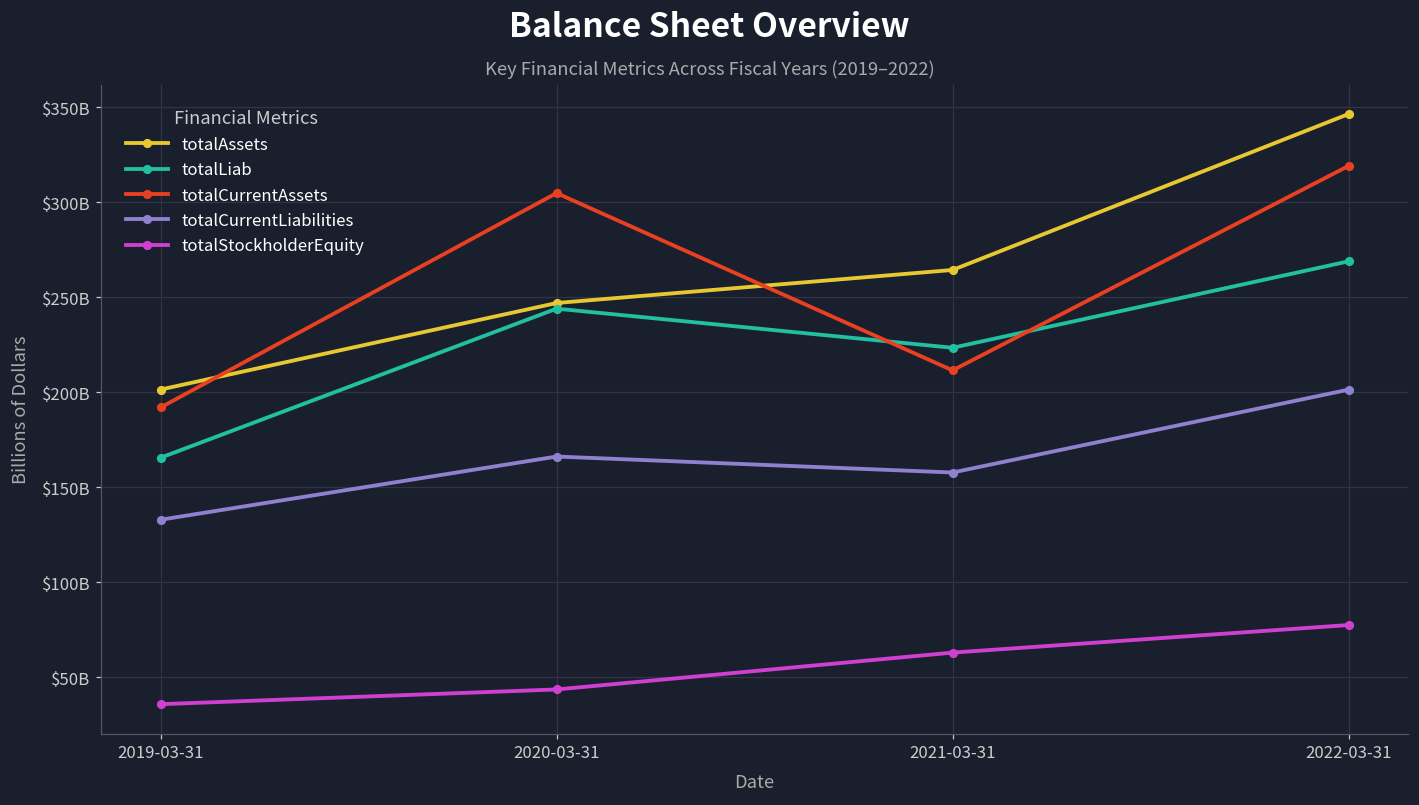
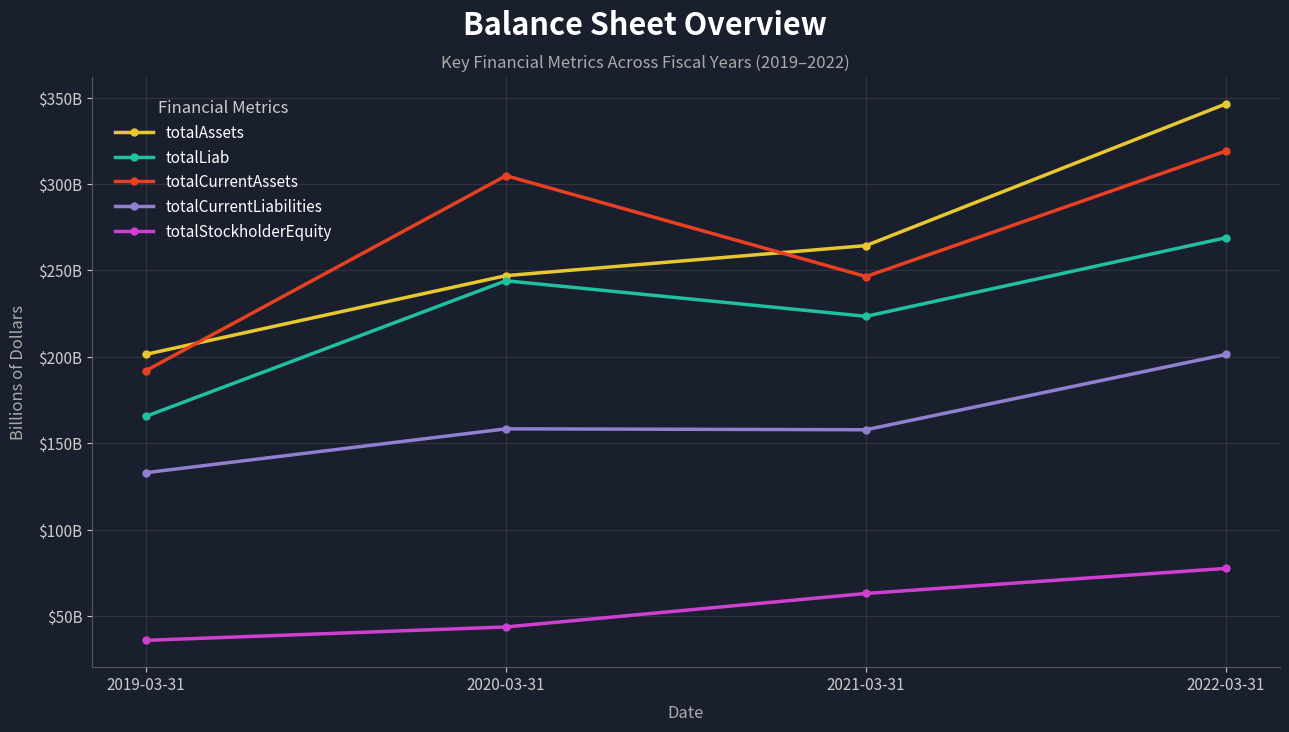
totalCurrentLiabilities, 2020-03-31: $166000000000 -> $158000000000
totalCurrentAssets, 2021-03-31: $212000000000 -> $246000000000
